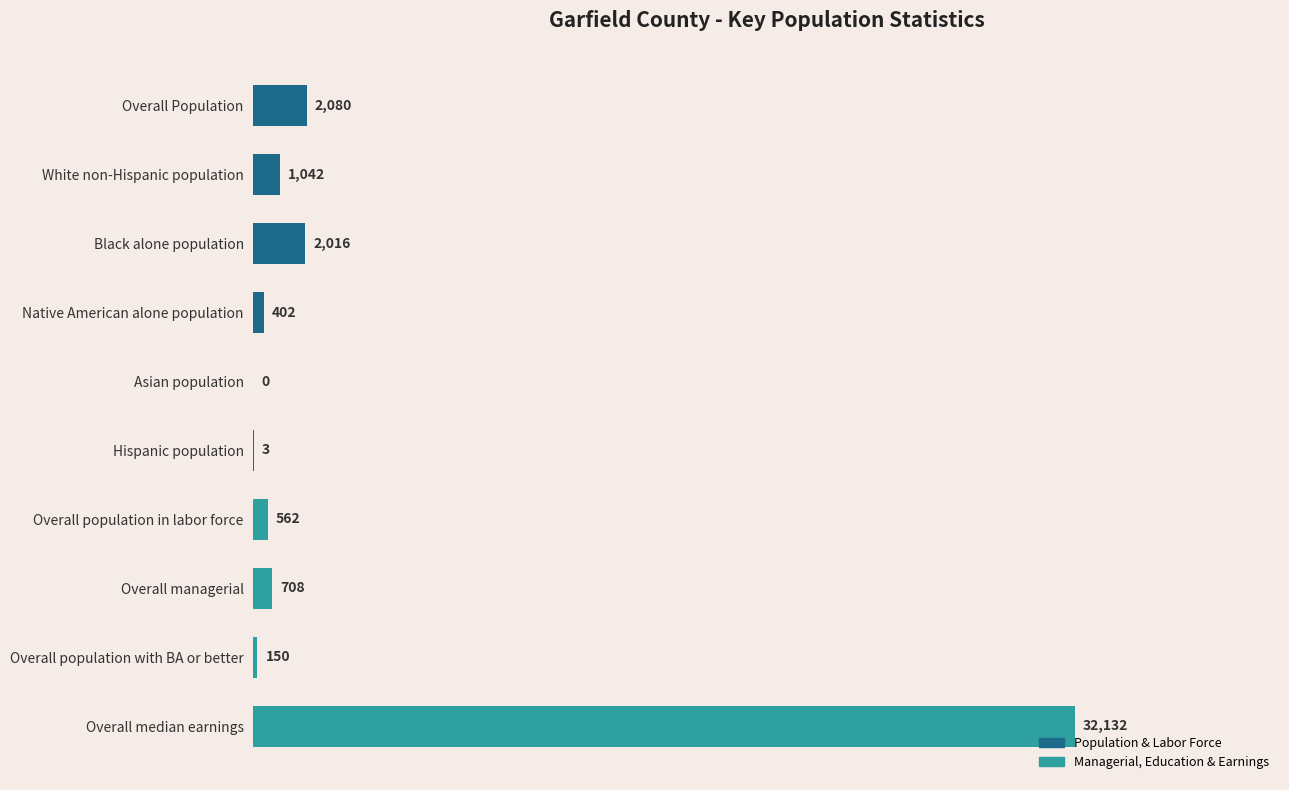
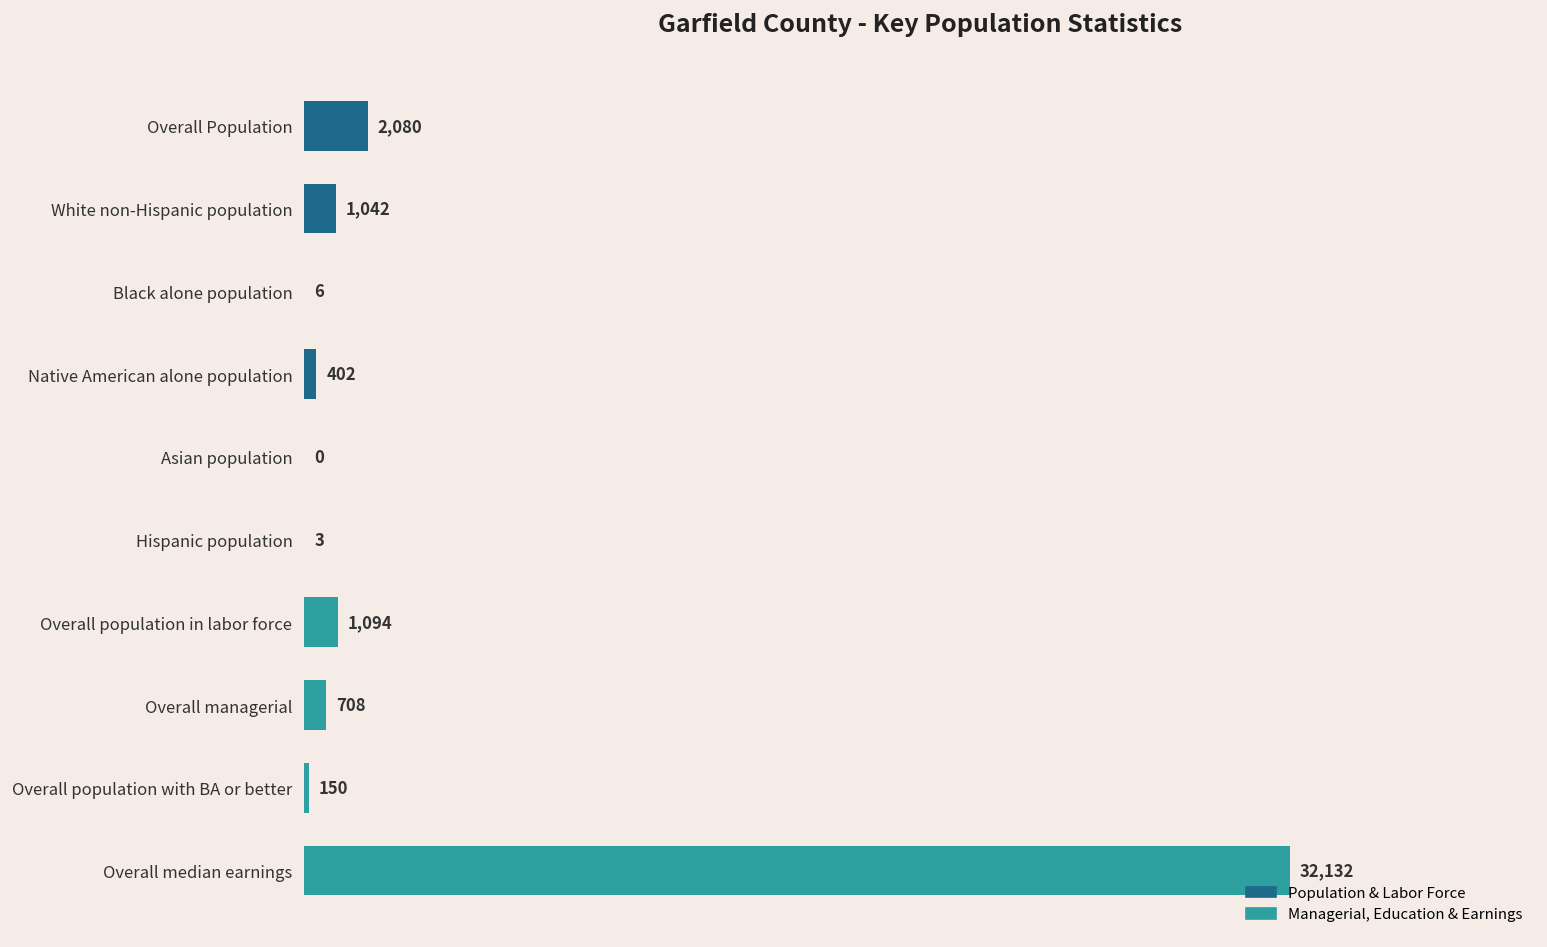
Black alone population: 2,016 -> 6
Overall population in labor force: 562 -> 1,094
